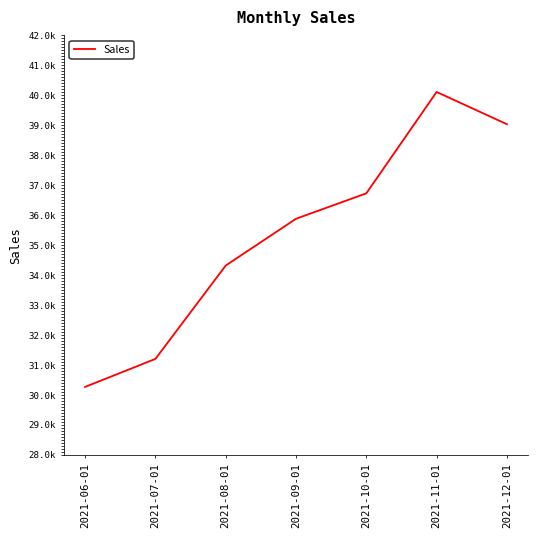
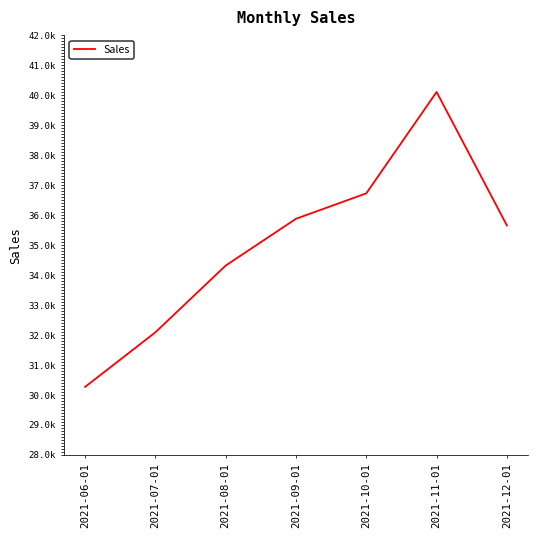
2021-07-01: 31200 -> 32100
2021-12-01: 39000 -> 35700
